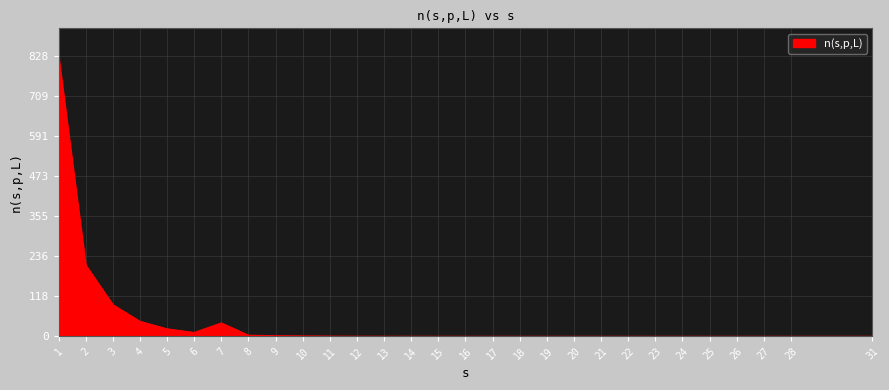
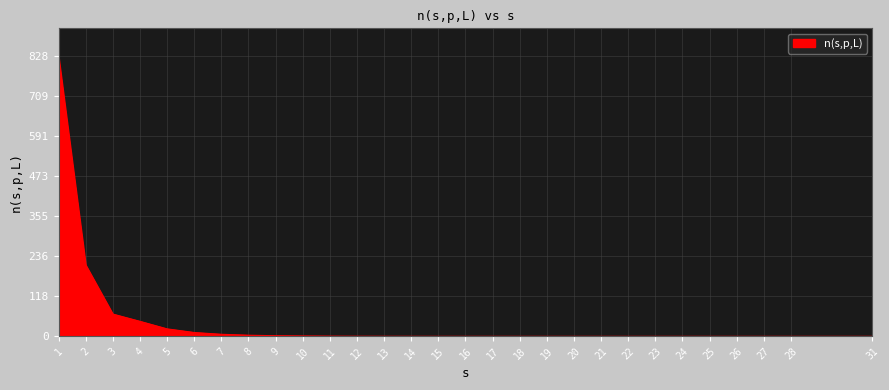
3: 90 -> 70
7: 40 -> 10
